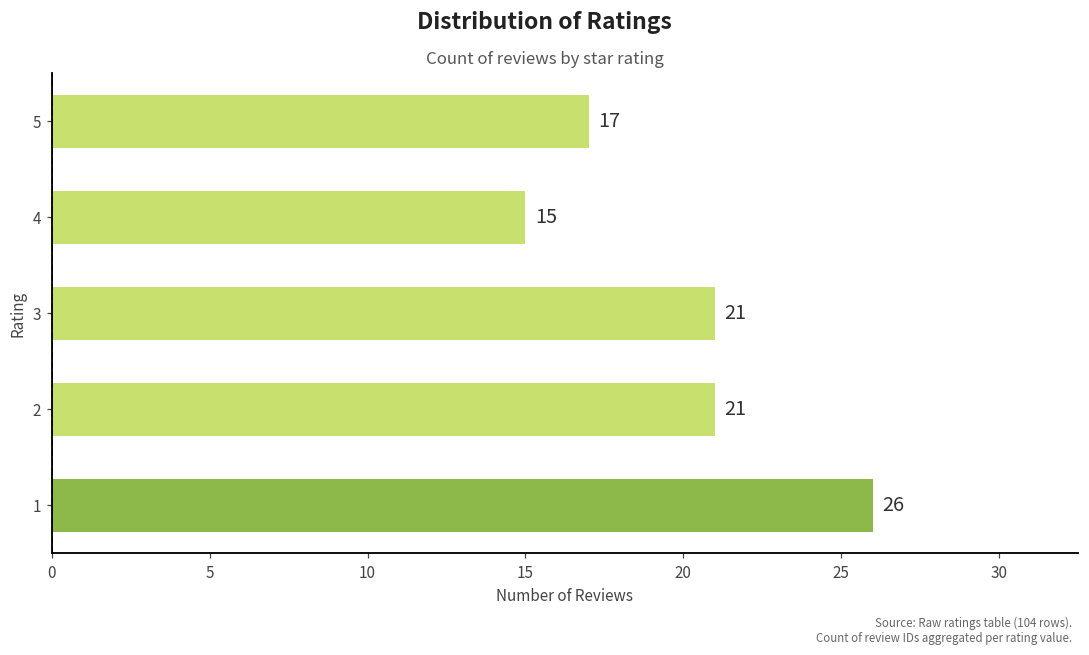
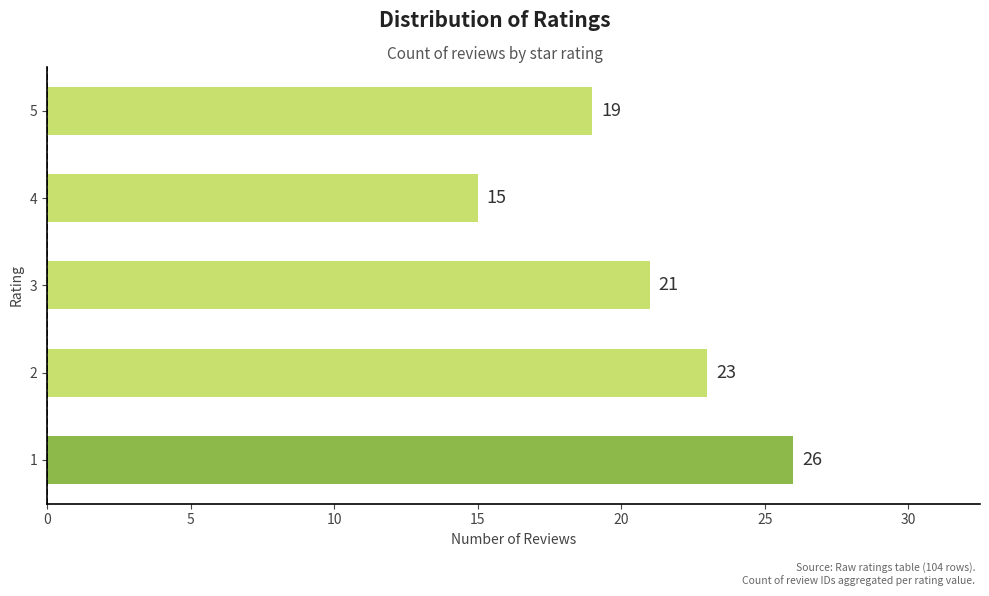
5: 17 -> 19
2: 21 -> 23
